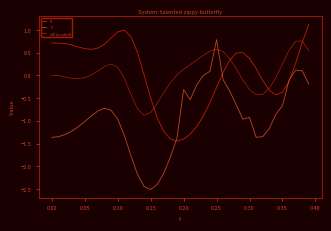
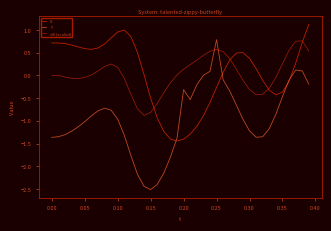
Y, 0.30: -0.9 -> -1.2
Y, 0.35: -0.7 -> -0.5
